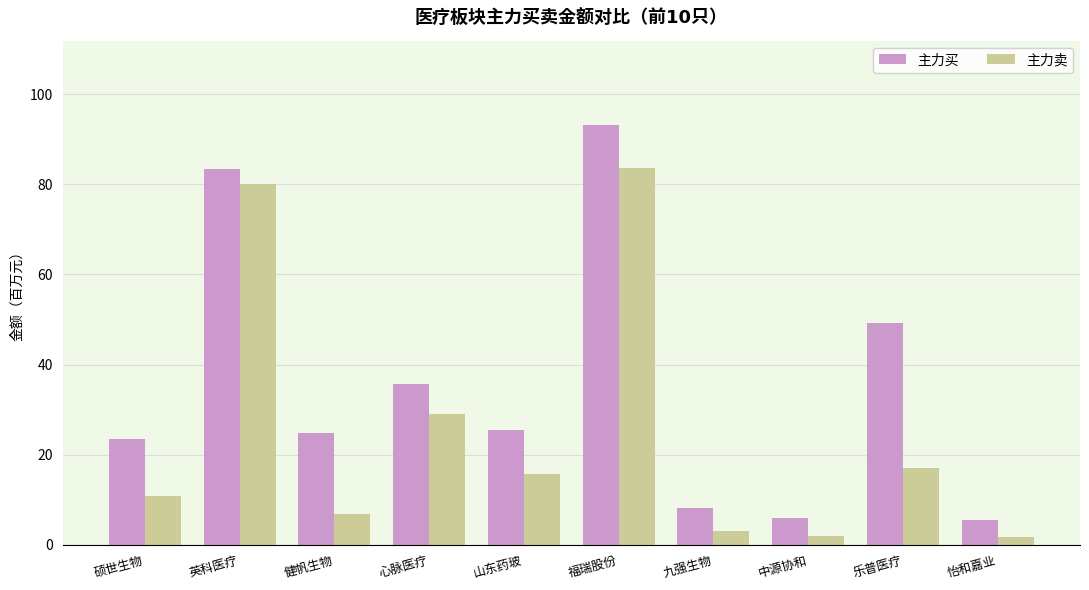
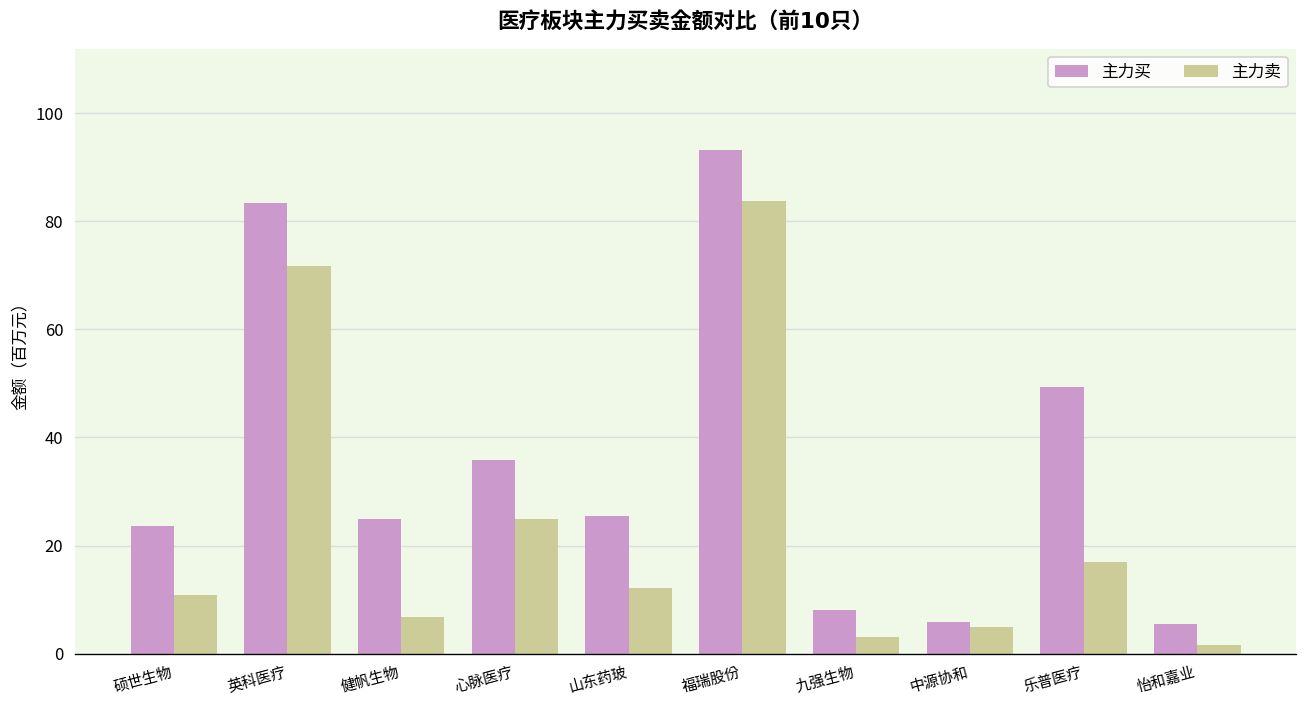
主力卖, 英科医疗: 80 -> 72
主力卖, 心脉医疗: 29 -> 25
主力卖, 山东药玻: 16 -> 12
主力卖, 中源协和: 2 -> 5
